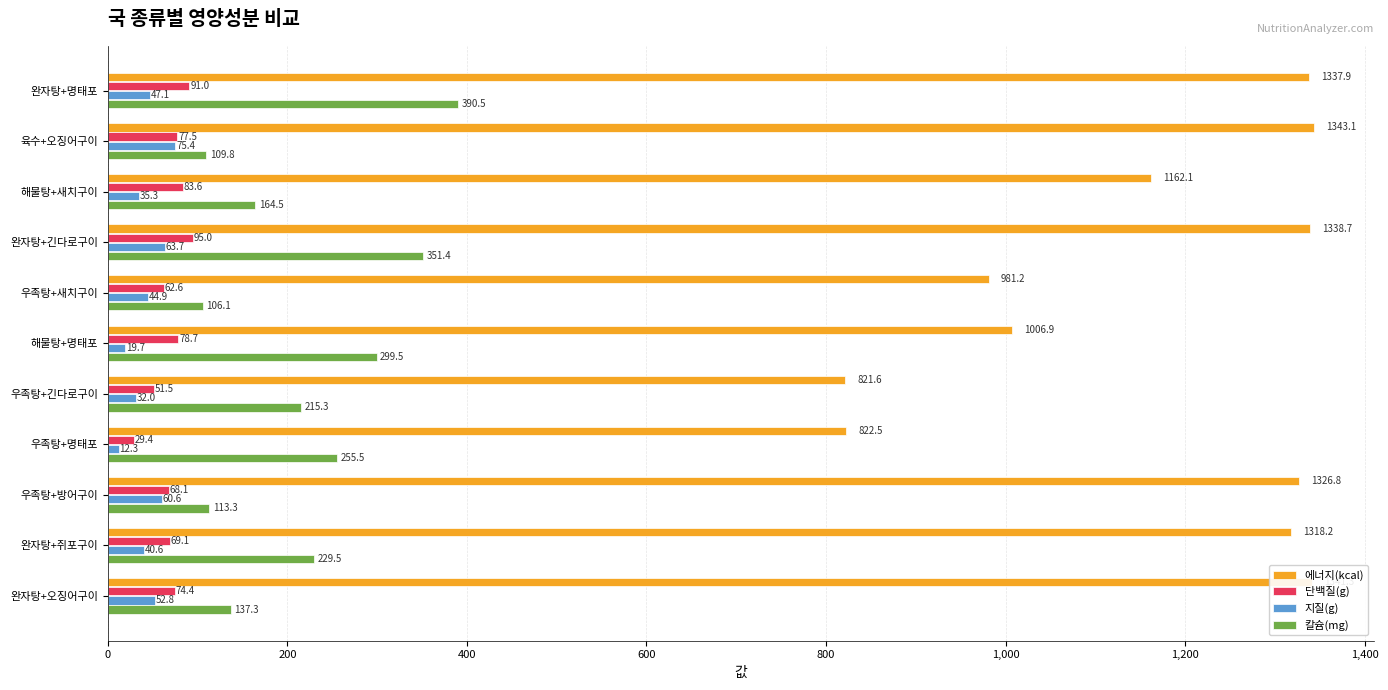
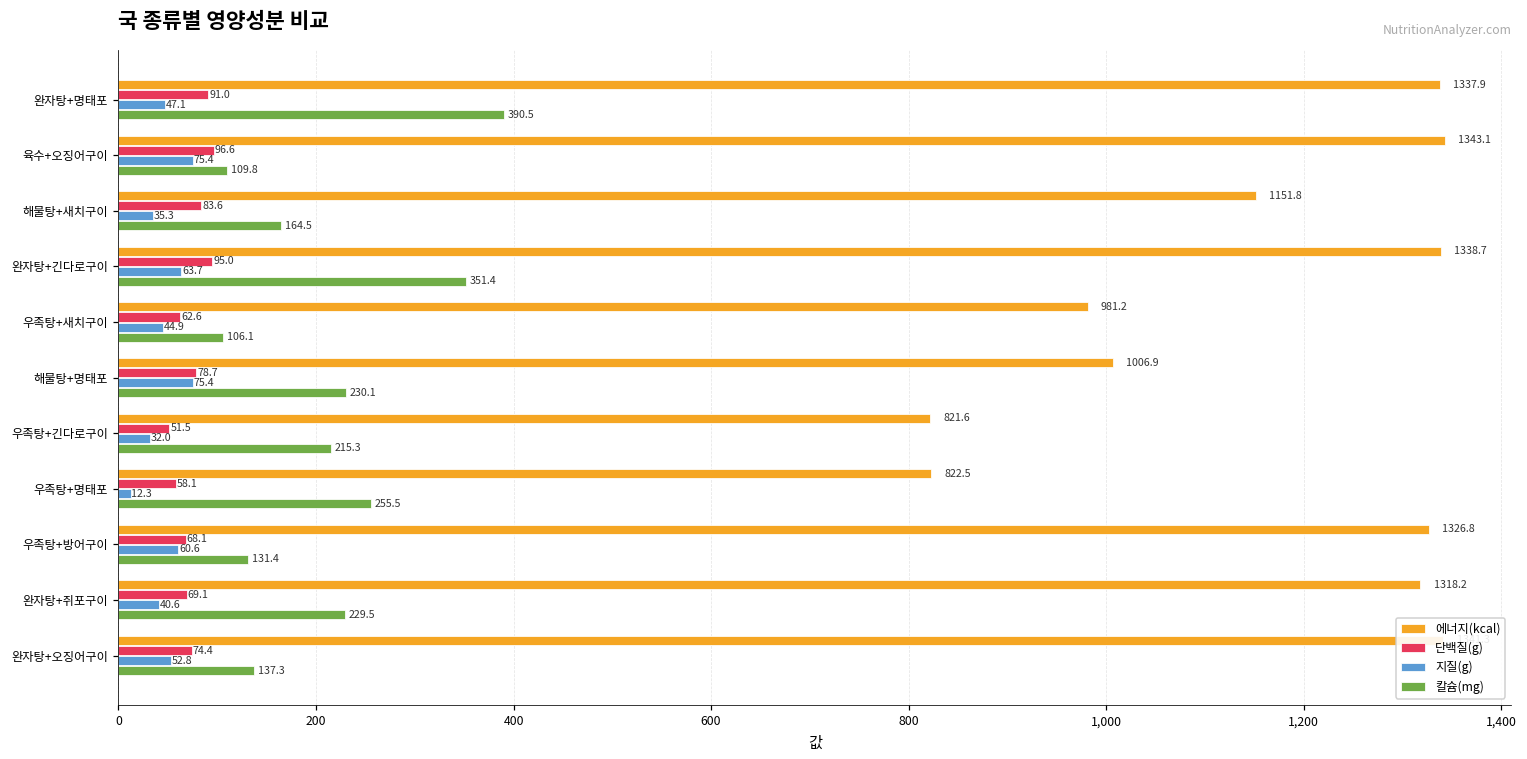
단백질(g), 육수+오징어구이: 77.5 -> 96.6
에너지(kcal), 해물탕+새치구이: 1162.1 -> 1151.8
지질(g), 해물탕+명태포: 19.7 -> 75.4
칼슘(mg), 해물탕+명태포: 299.5 -> 230.1
단백질(g), 우족탕+명태포: 29.4 -> 58.1
칼슘(mg), 우족탕+방어구이: 113.3 -> 131.4
